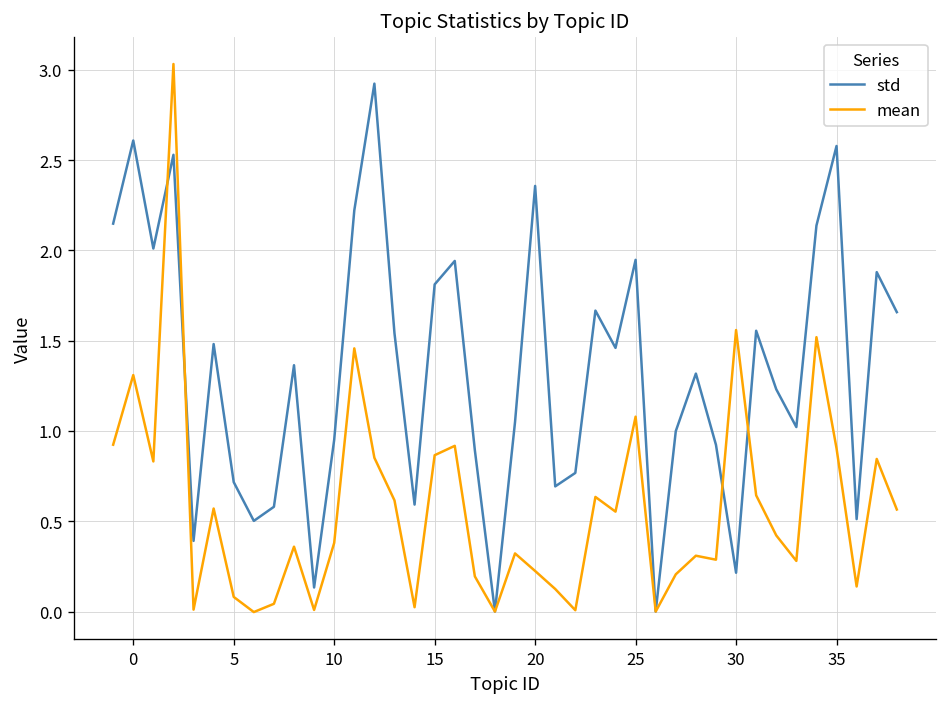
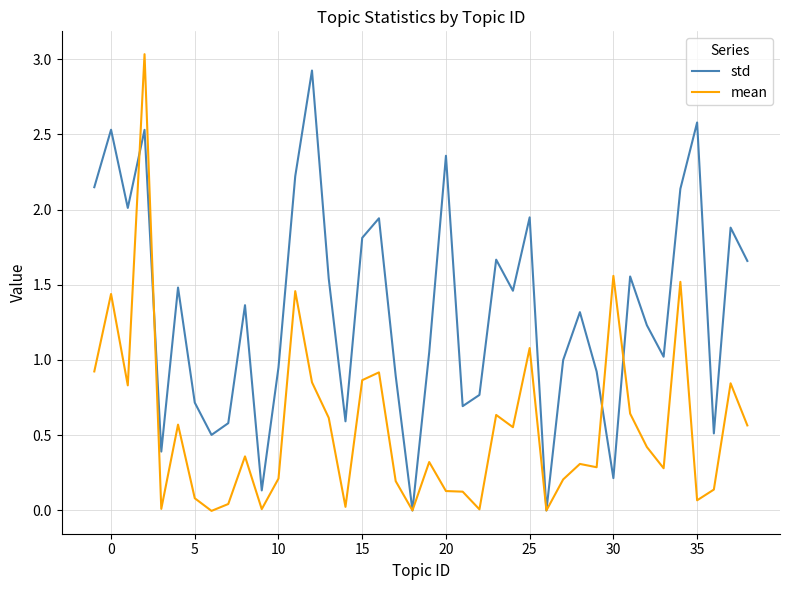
std, 0: 2.61 -> 2.53
mean, 0: 1.31 -> 1.44
mean, 10: 0.38 -> 0.21
mean, 20: 0.22 -> 0.13
mean, 35: 0.90 -> 0.07
